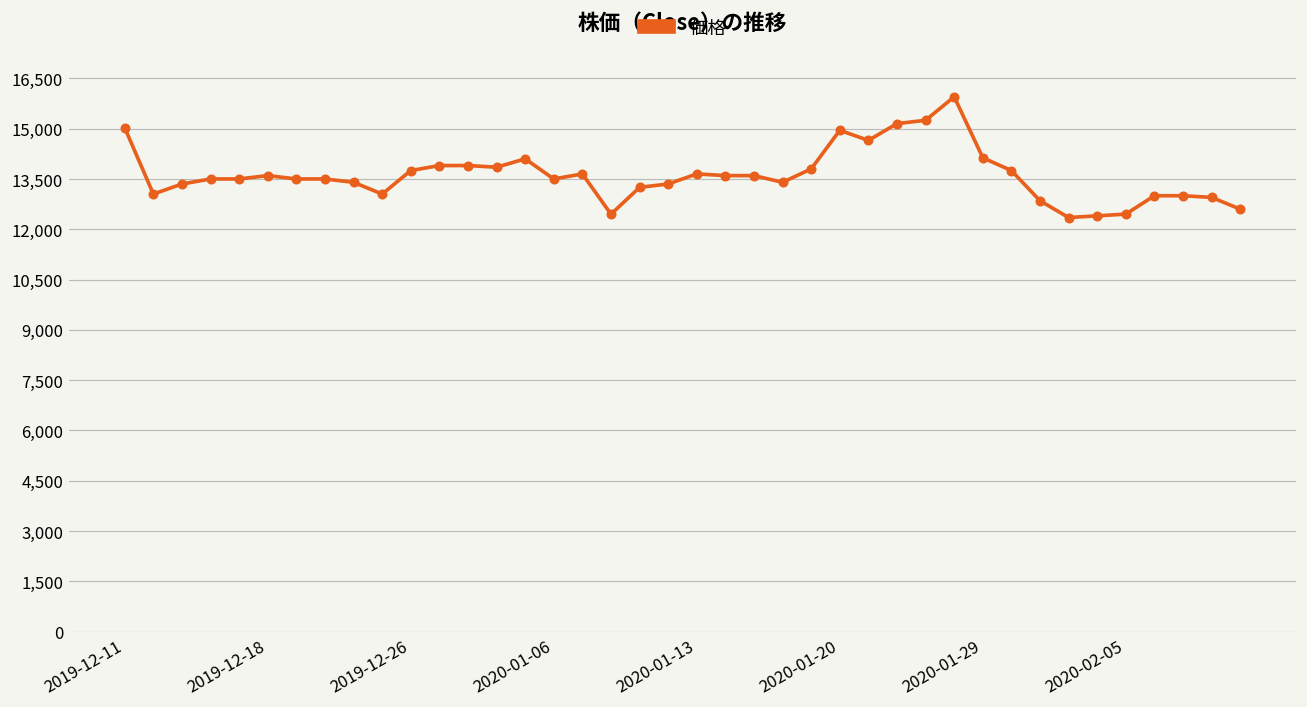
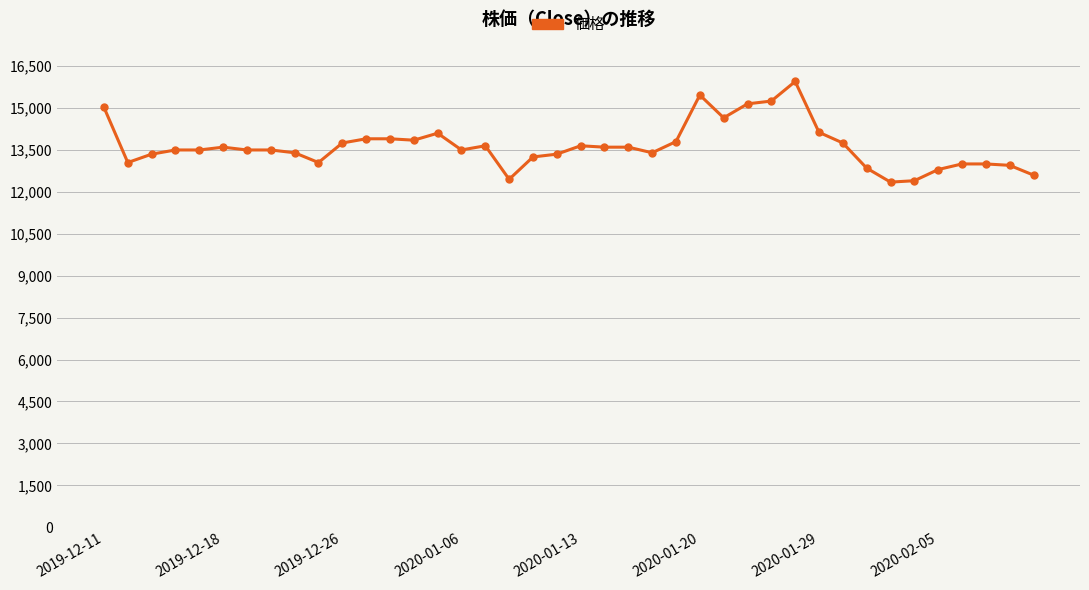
2020-01-20: 15,000 -> 15,500
2020-02-05: 12,500 -> 12,800
